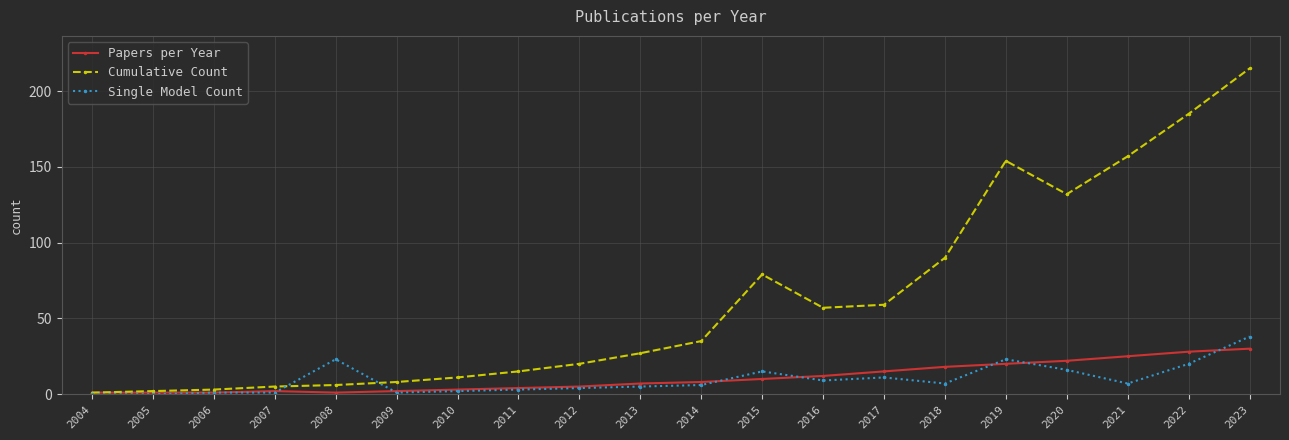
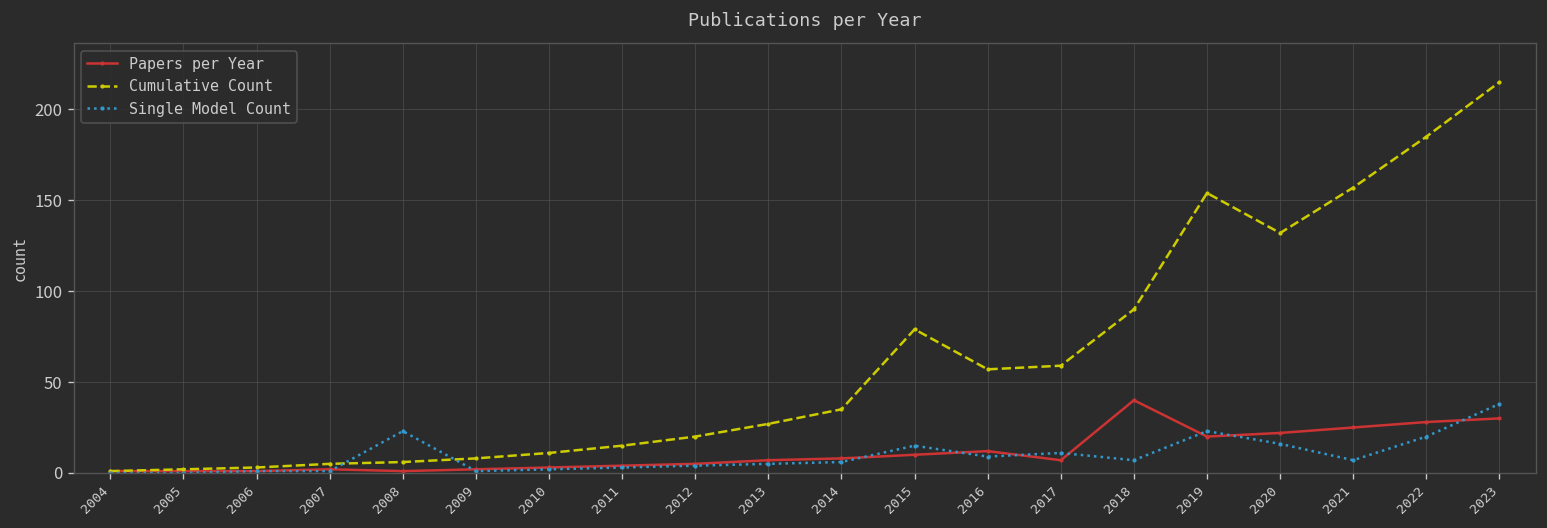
Papers per Year, 2017: 15 -> 7
Papers per Year, 2018: 18 -> 40
